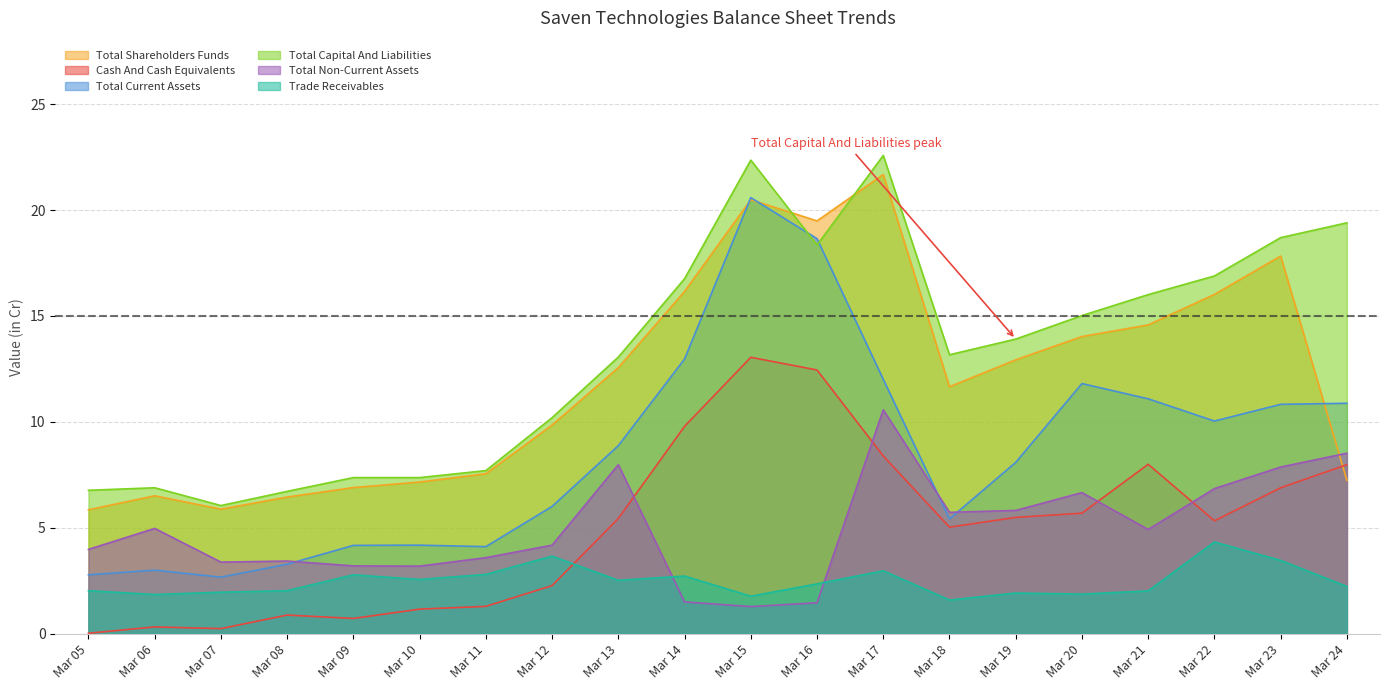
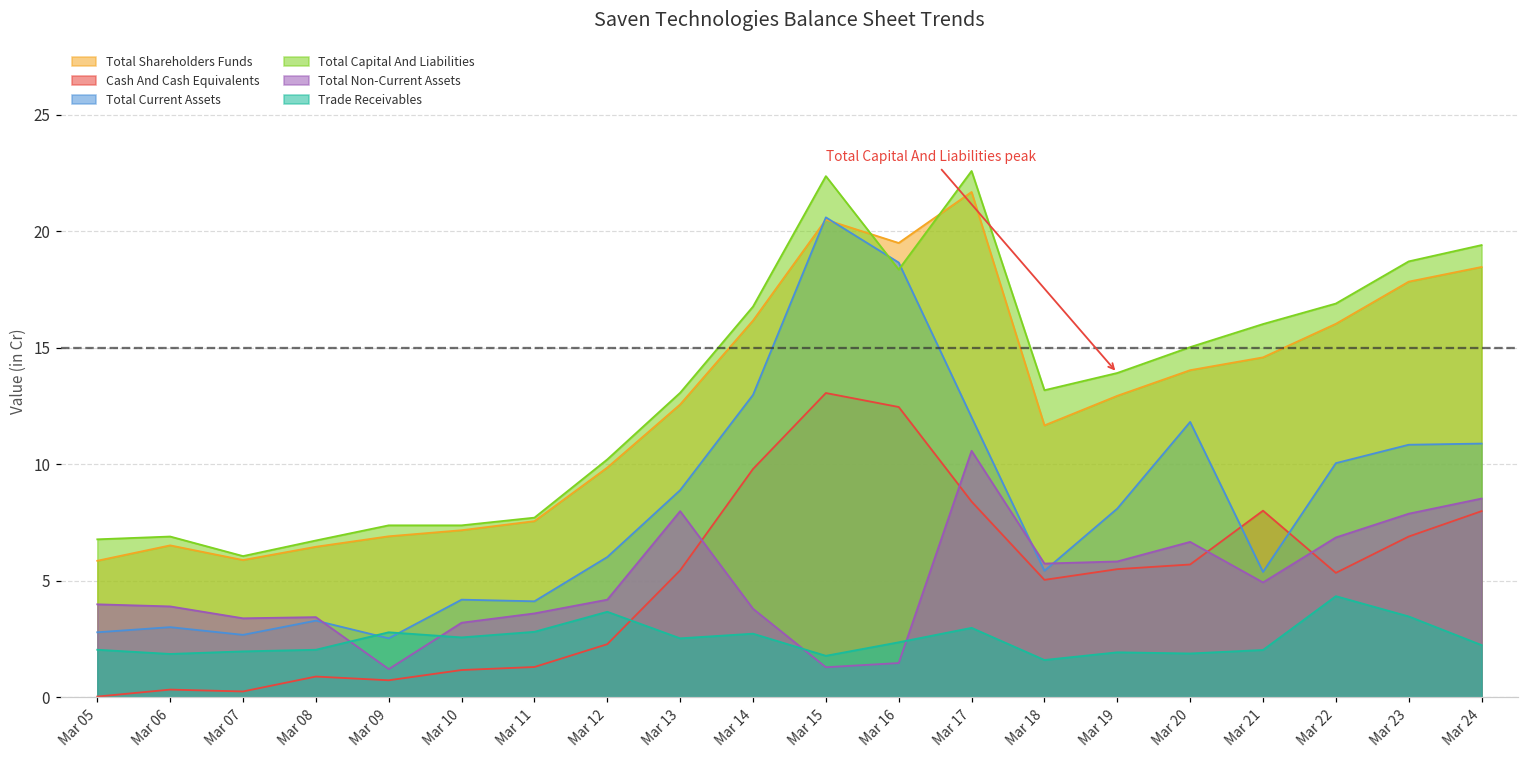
Total Non-Current Assets, Mar 06: 5.0 -> 3.9
Total Current Assets, Mar 09: 4.2 -> 2.5
Total Non-Current Assets, Mar 09: 3.2 -> 1.2
Total Non-Current Assets, Mar 14: 1.5 -> 3.8
Total Current Assets, Mar 21: 11.1 -> 5.4
Total Shareholders Funds, Mar 24: 7.2 -> 18.5
